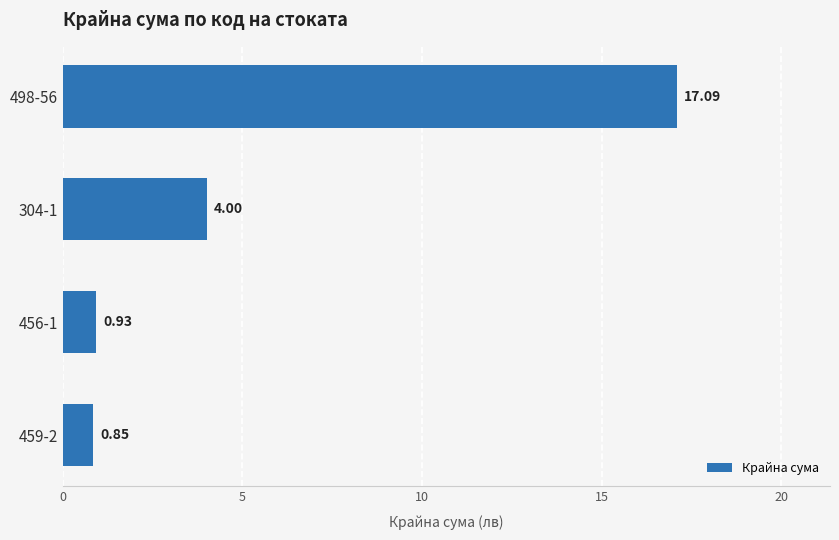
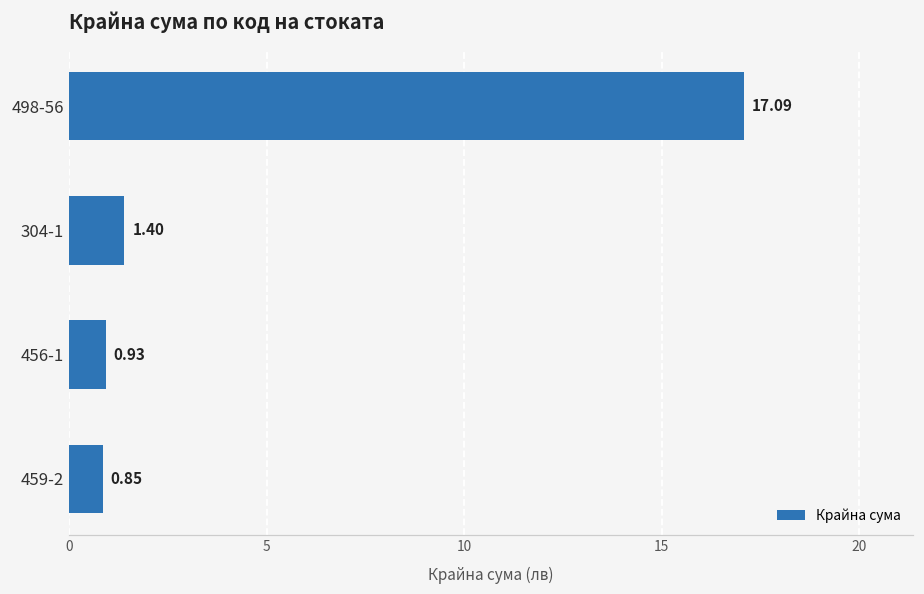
304-1: 4.00 -> 1.40
